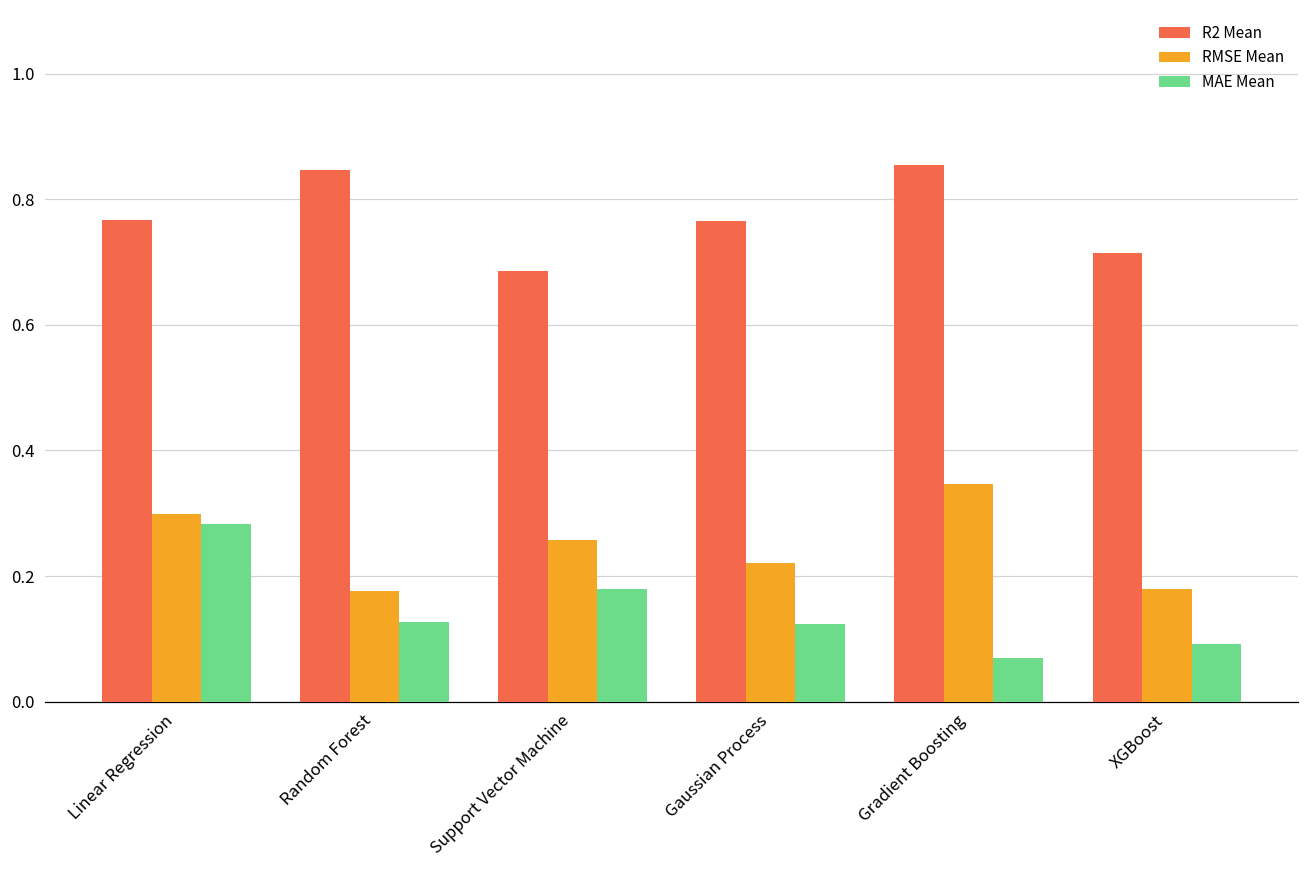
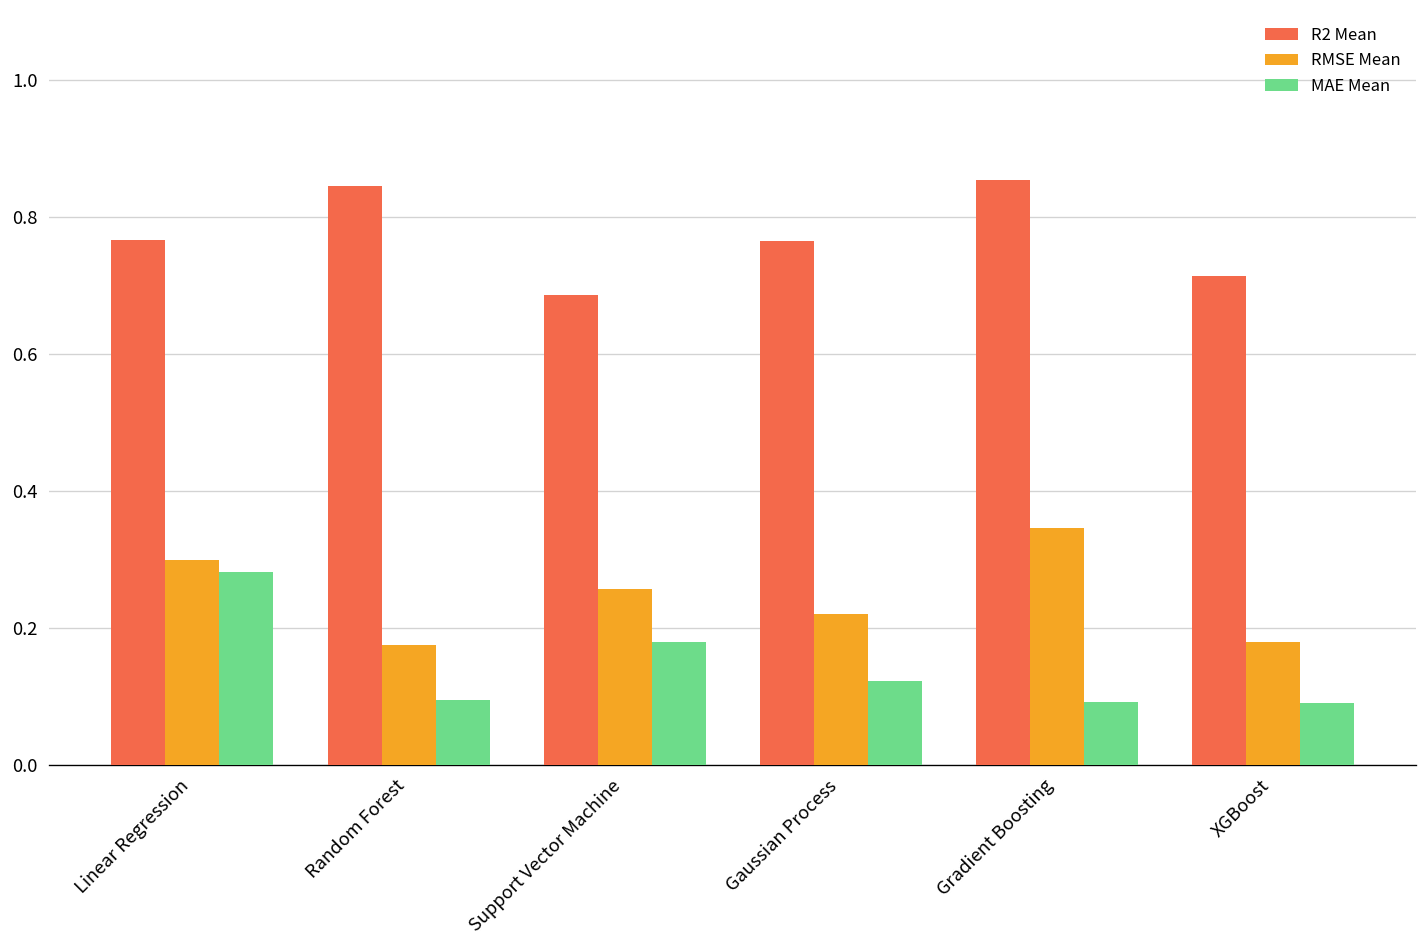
MAE Mean, Random Forest: 0.13 -> 0.10
MAE Mean, Gradient Boosting: 0.07 -> 0.09
